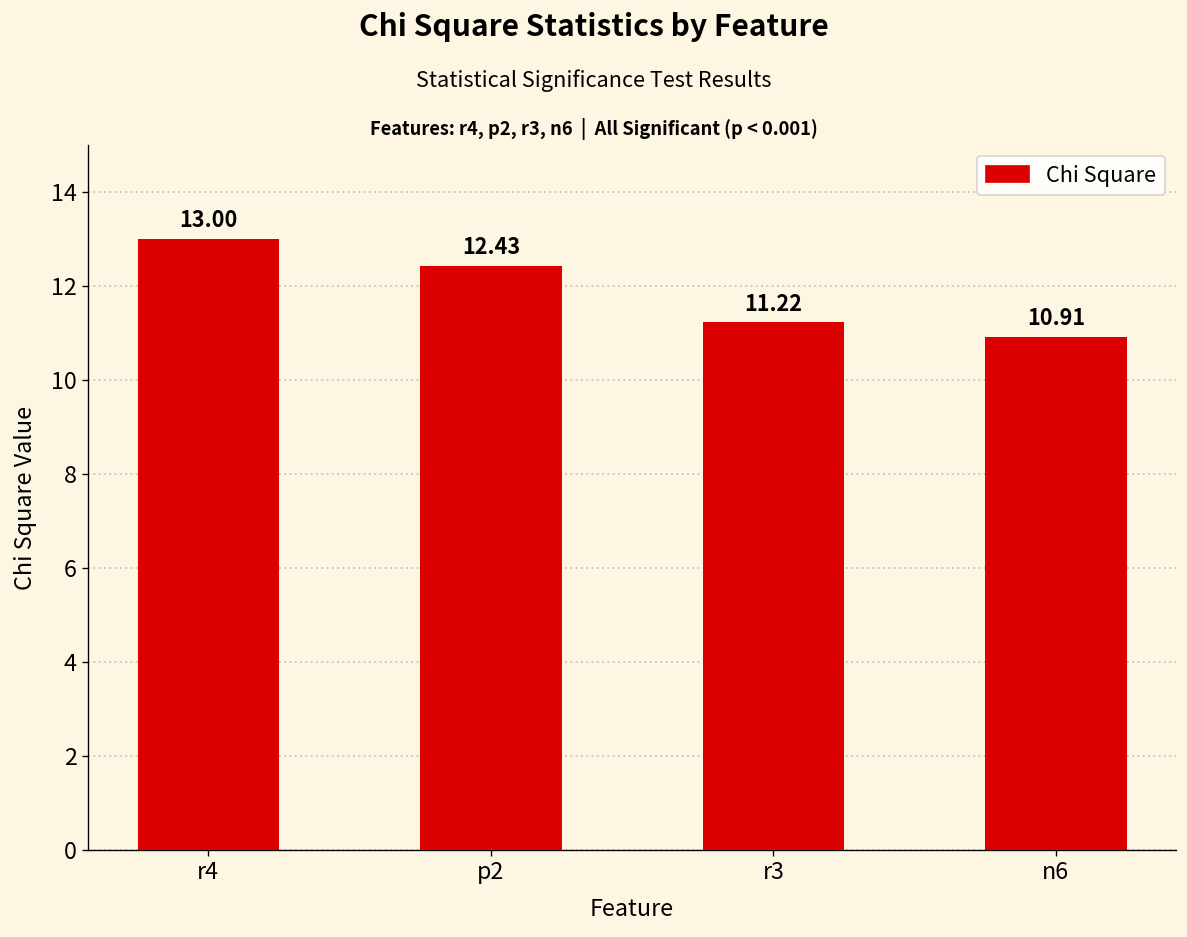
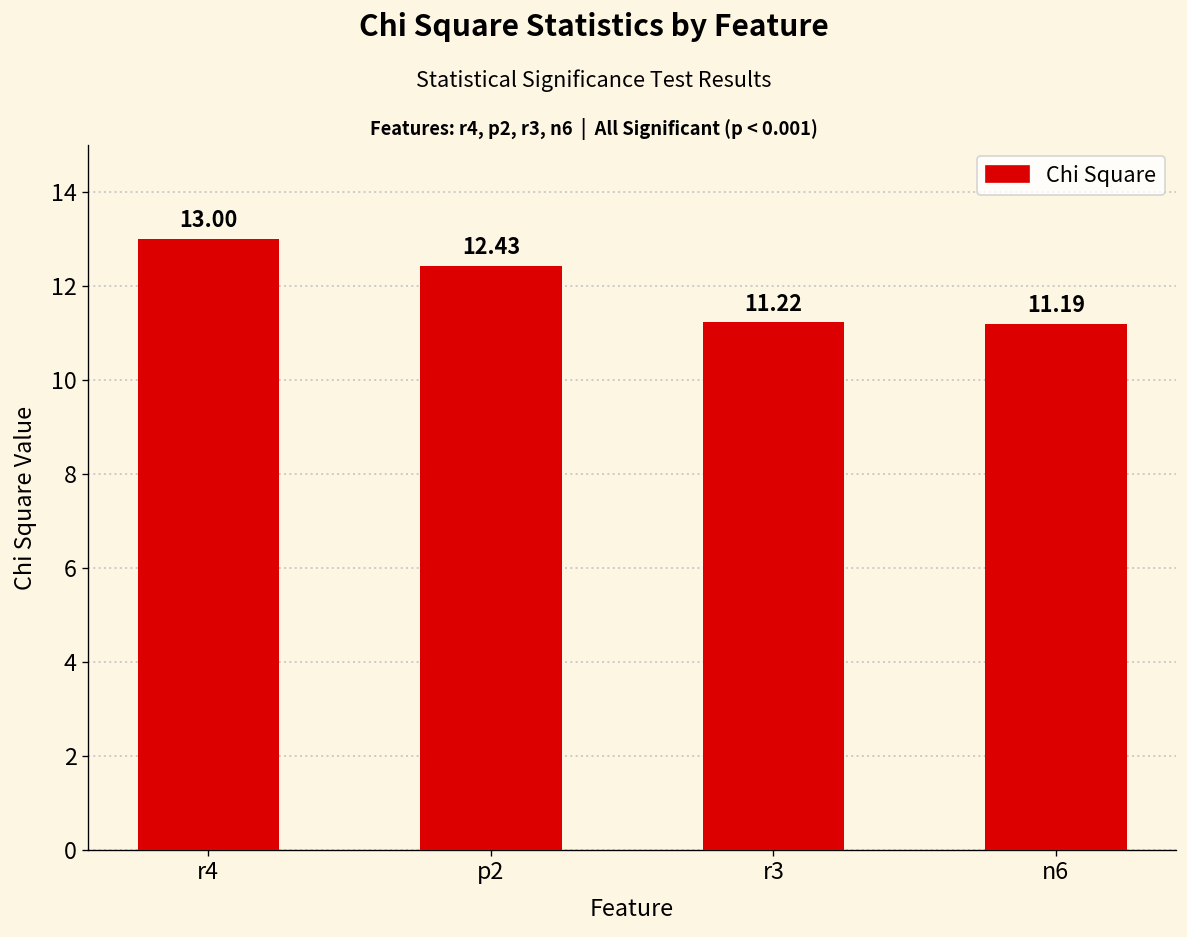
n6: 10.91 -> 11.19
